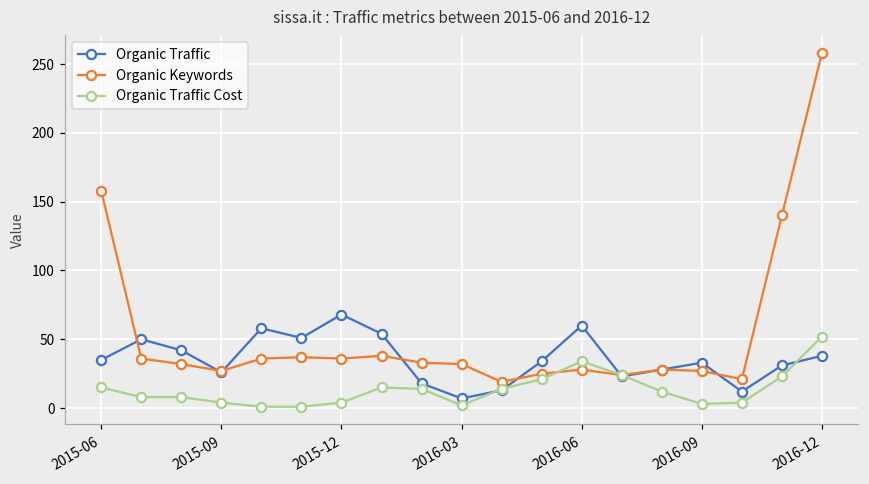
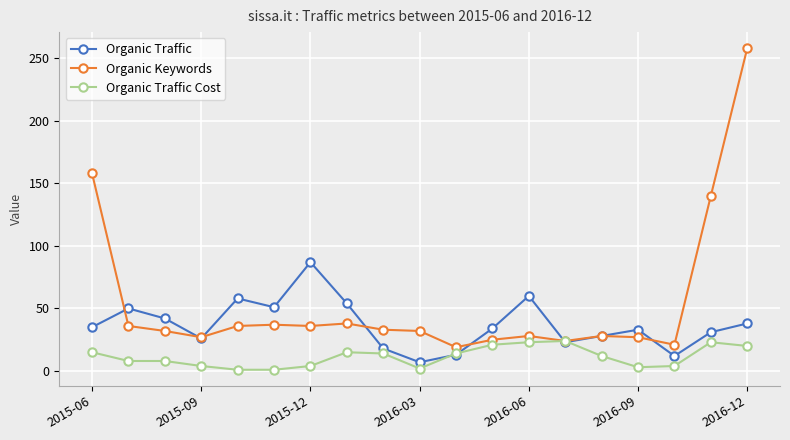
Organic Traffic, 2015-12: 68 -> 87
Organic Traffic Cost, 2016-06: 34 -> 23
Organic Traffic Cost, 2016-12: 52 -> 20
